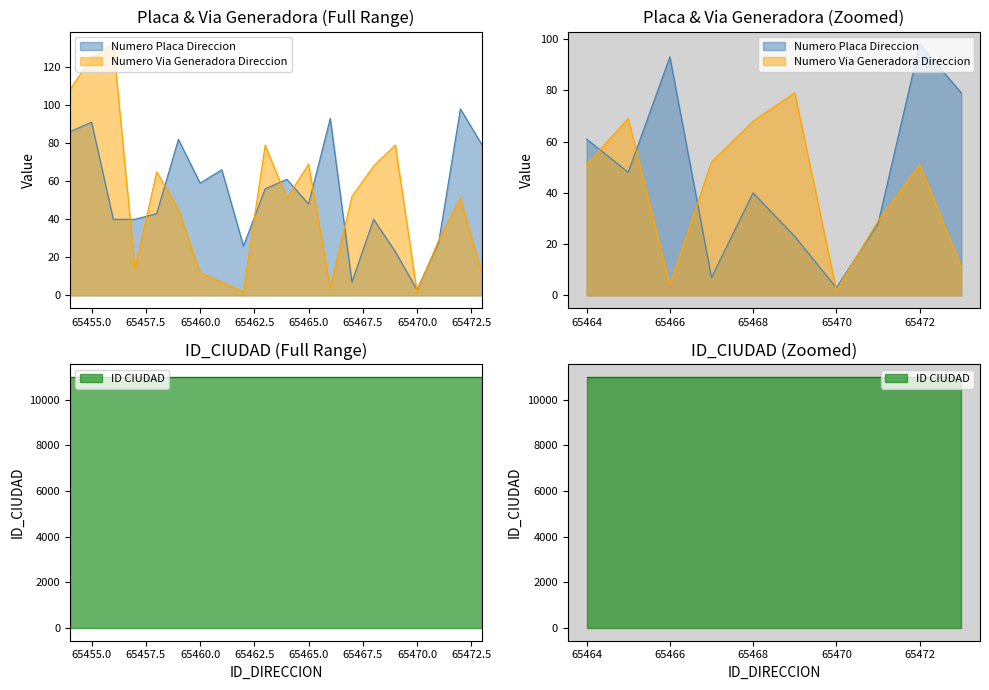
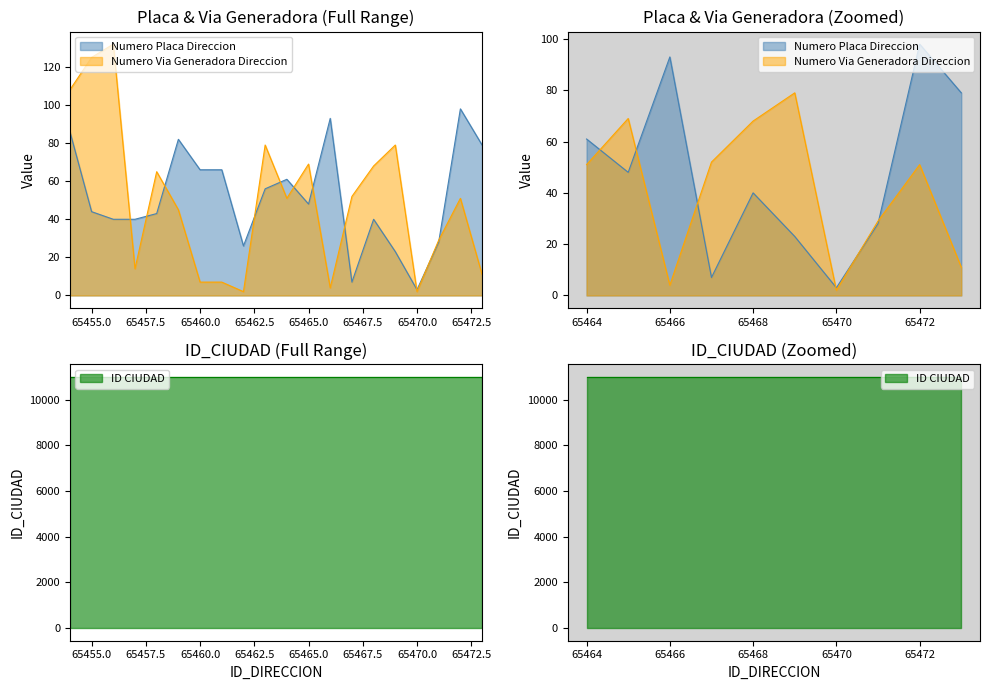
Placa & Via Generadora (Full Range), Numero Placa Direccion, 65455.0: 91 -> 44
Placa & Via Generadora (Full Range), Numero Placa Direccion, 65460.0: 59 -> 66
Placa & Via Generadora (Full Range), Numero Via Generadora Direccion, 65460.0: 12 -> 7
